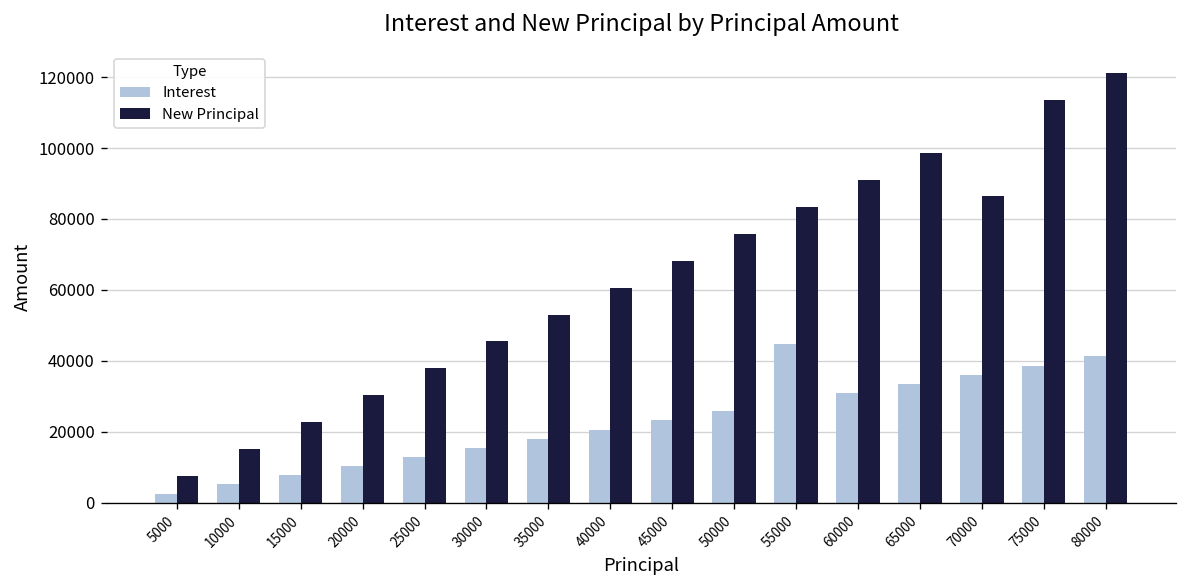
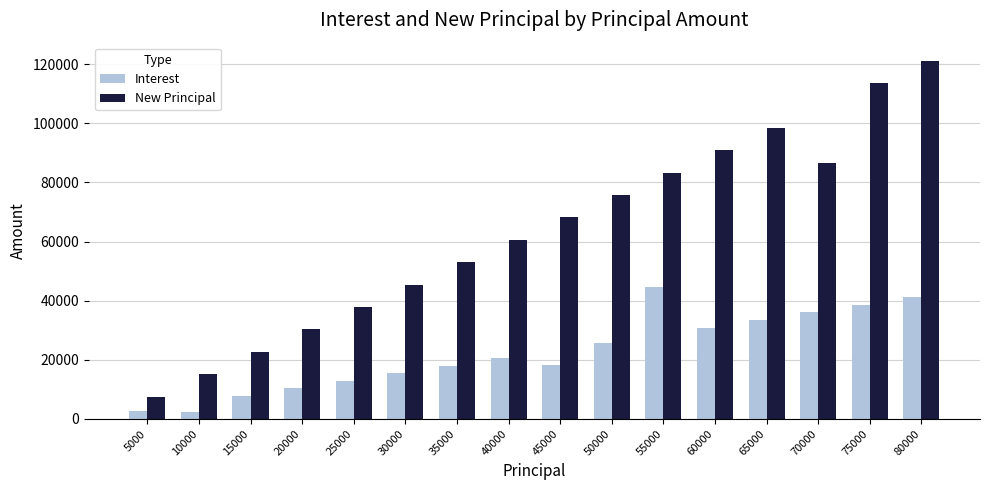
Interest, 10000: 5000 -> 2000
Interest, 45000: 23000 -> 18000
